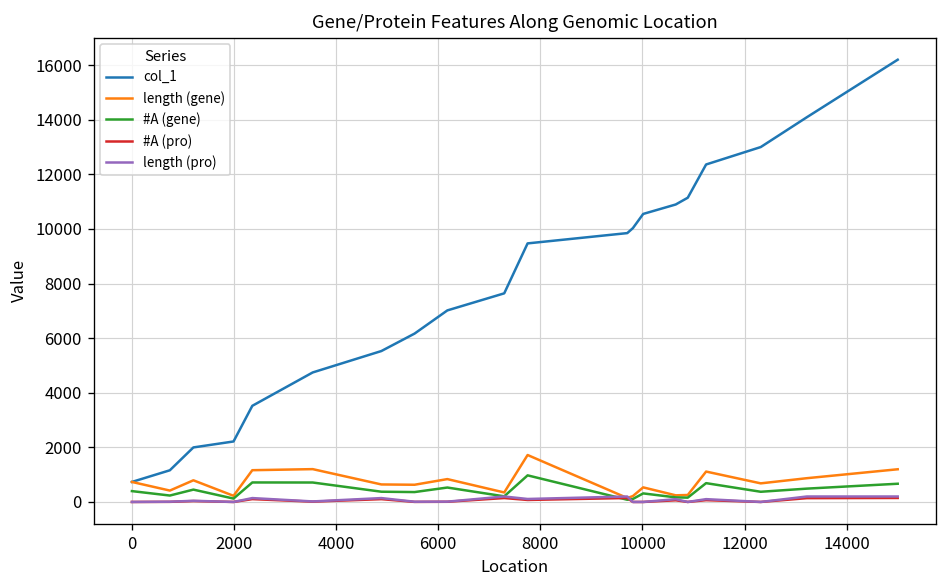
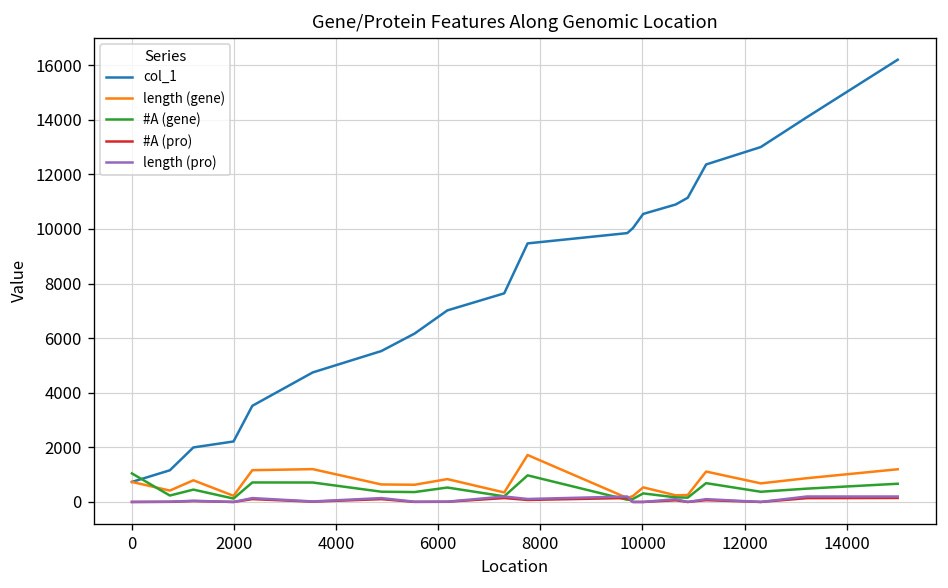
#A (gene), 0: 400 -> 1000
